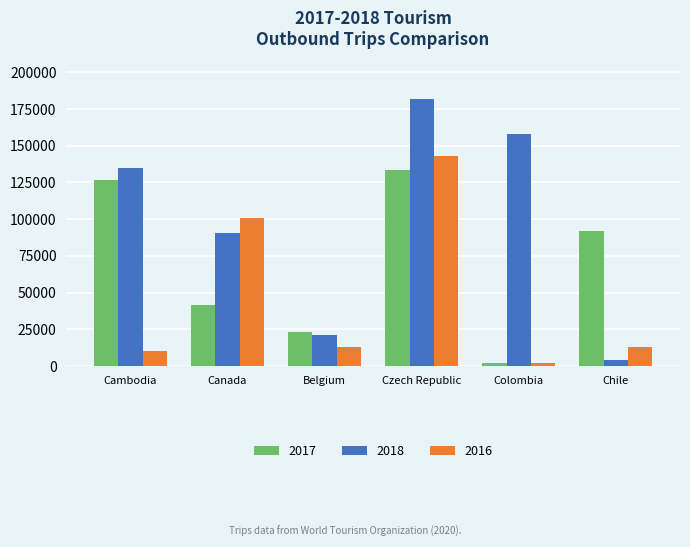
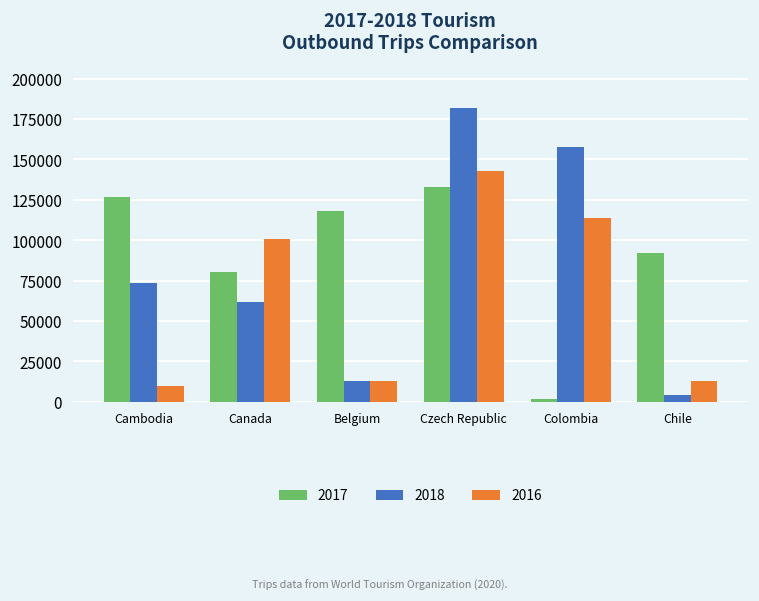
2018, Cambodia: 135000 -> 73000
2017, Canada: 41000 -> 80000
2018, Canada: 91000 -> 62000
2017, Belgium: 23000 -> 118000
2018, Belgium: 21000 -> 13000
2016, Colombia: 2000 -> 114000
